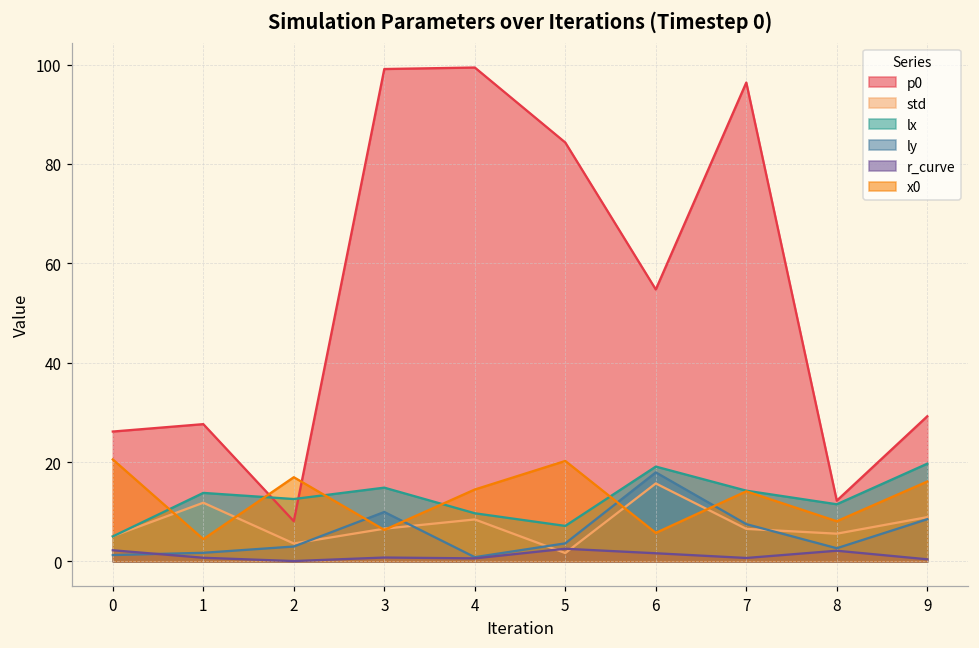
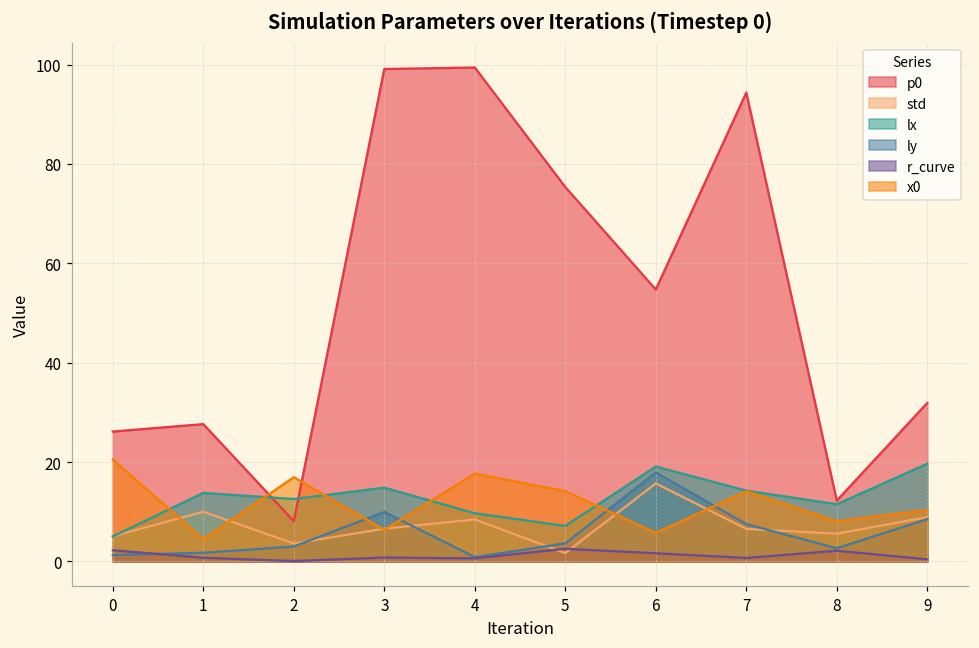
std, 1: 12 -> 10
x0, 4: 14 -> 18
p0, 5: 84 -> 75
x0, 5: 20 -> 14
p0, 7: 96 -> 94
p0, 9: 29 -> 32
x0, 9: 16 -> 10
